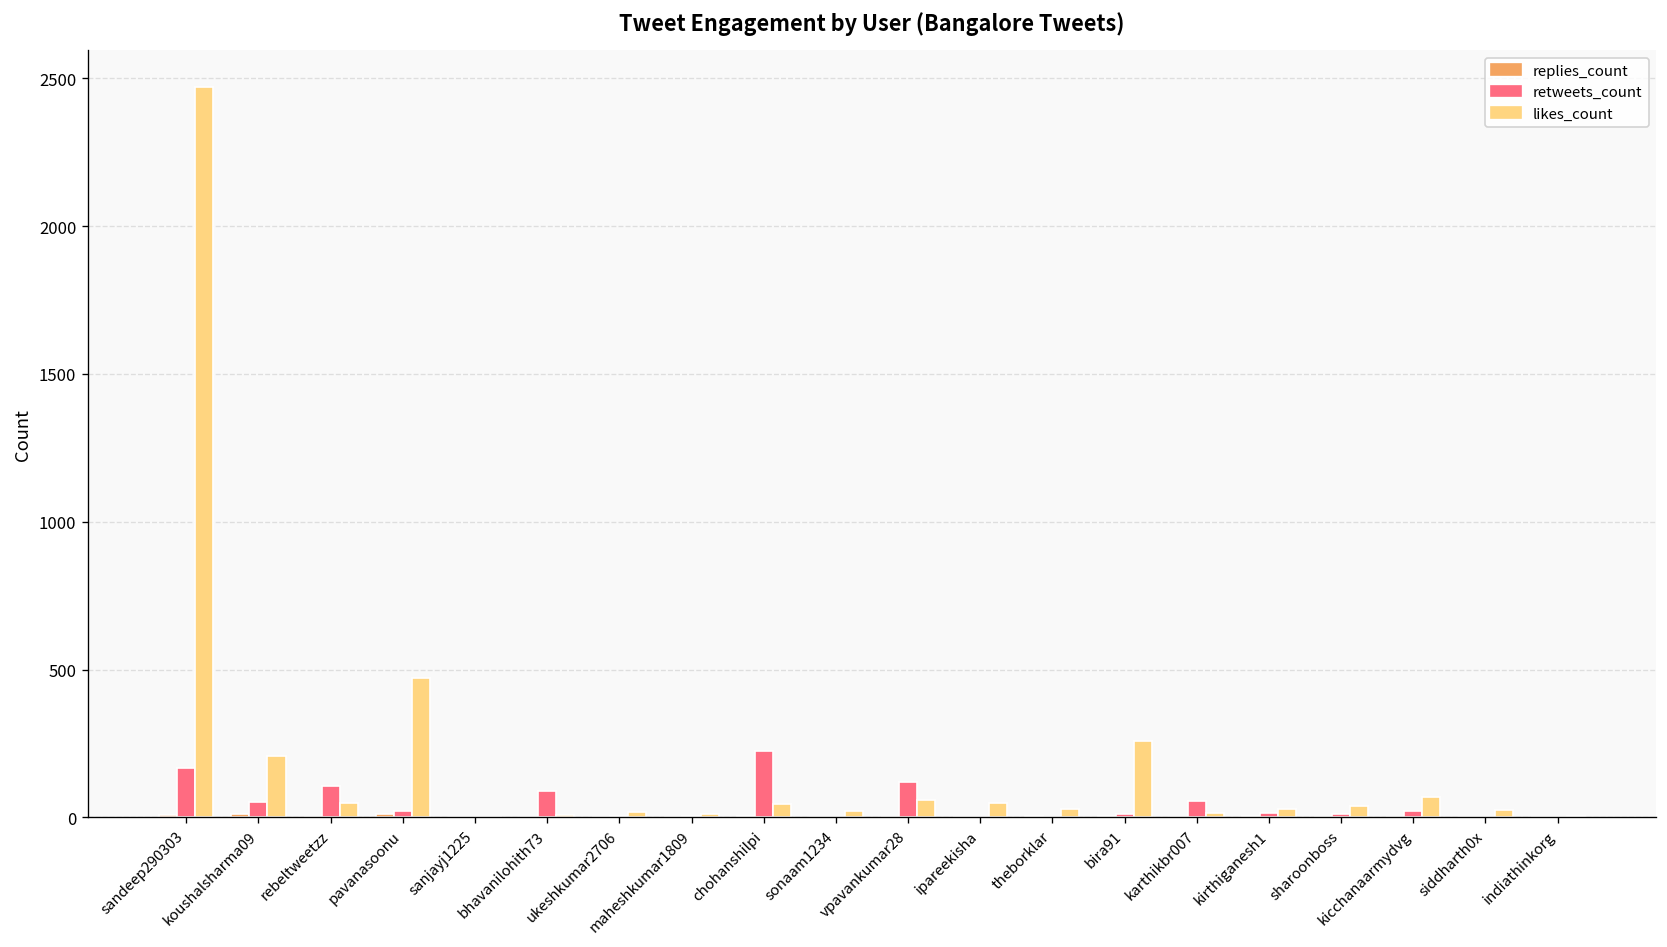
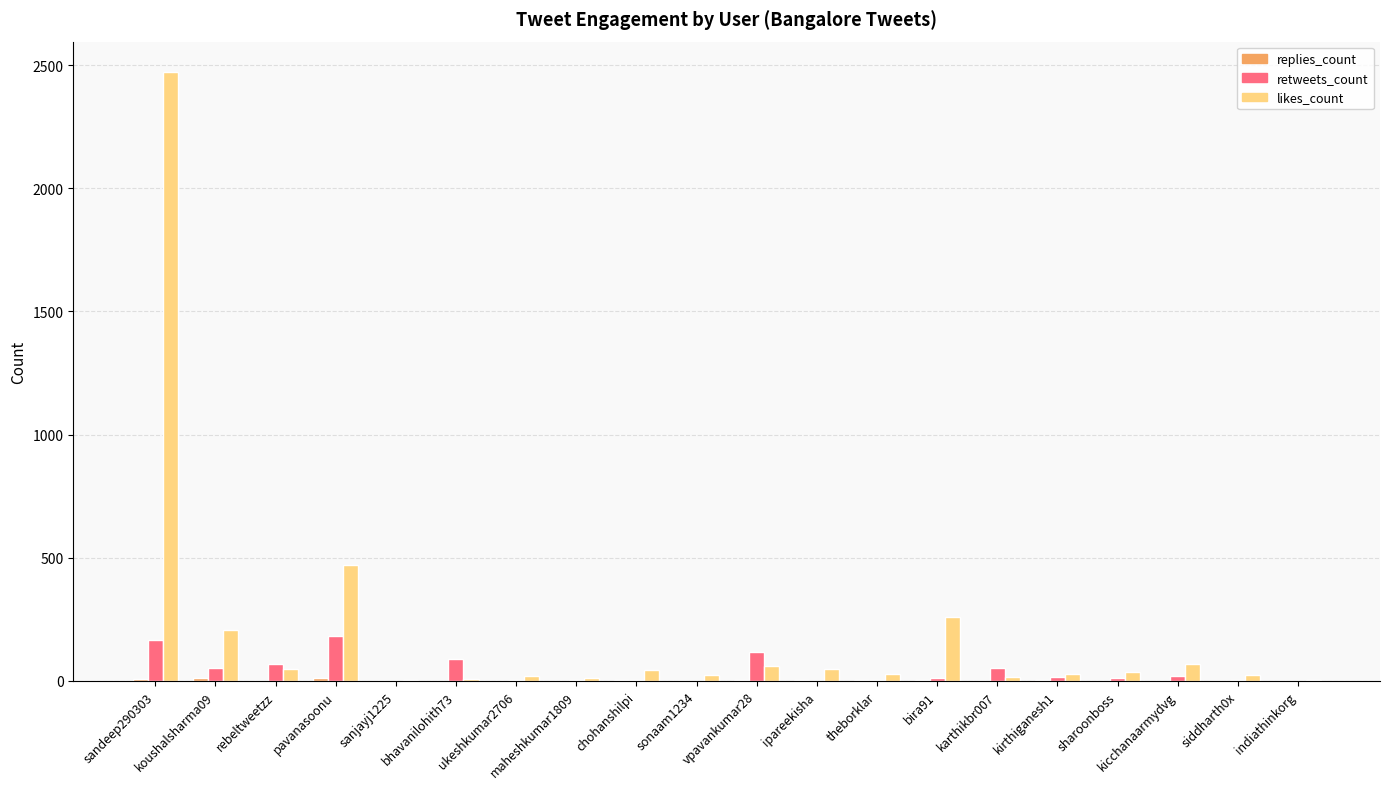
retweets_count, rebeltweetzz: 110 -> 70
retweets_count, pavanasoonu: 20 -> 180
retweets_count, chohanshilpi: 230 -> 10
